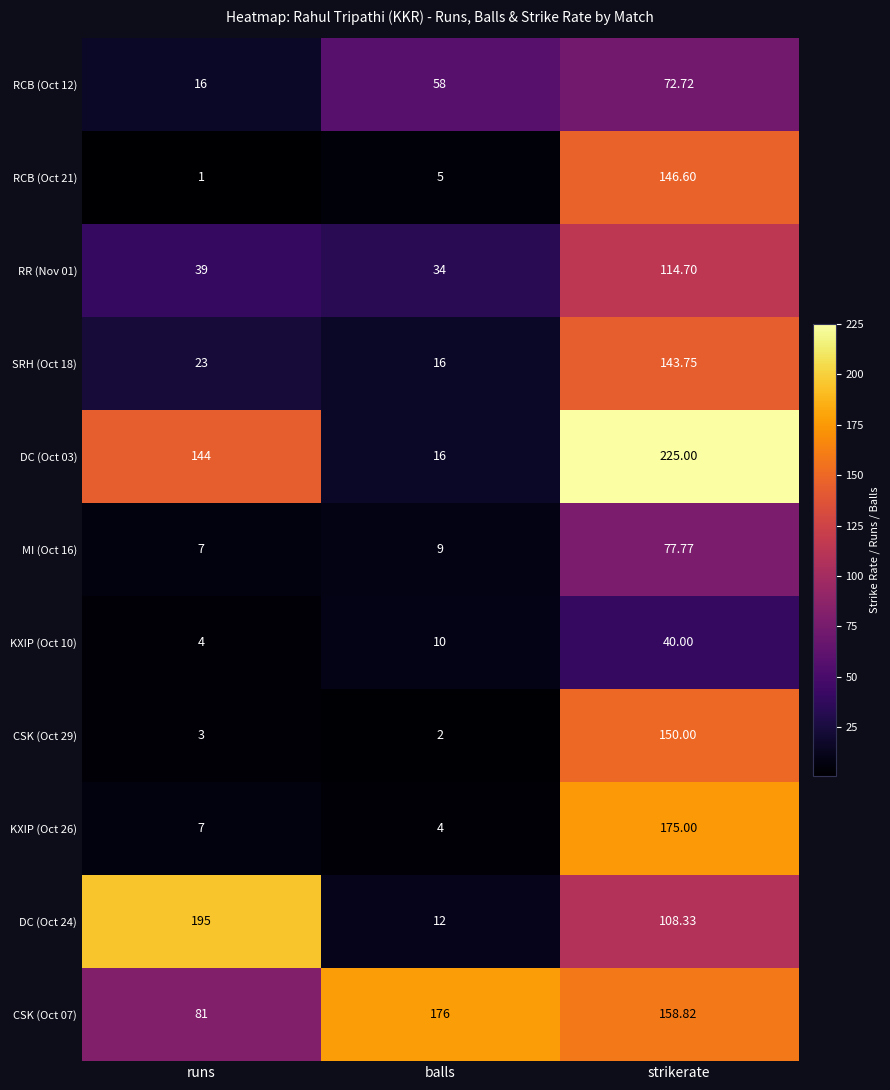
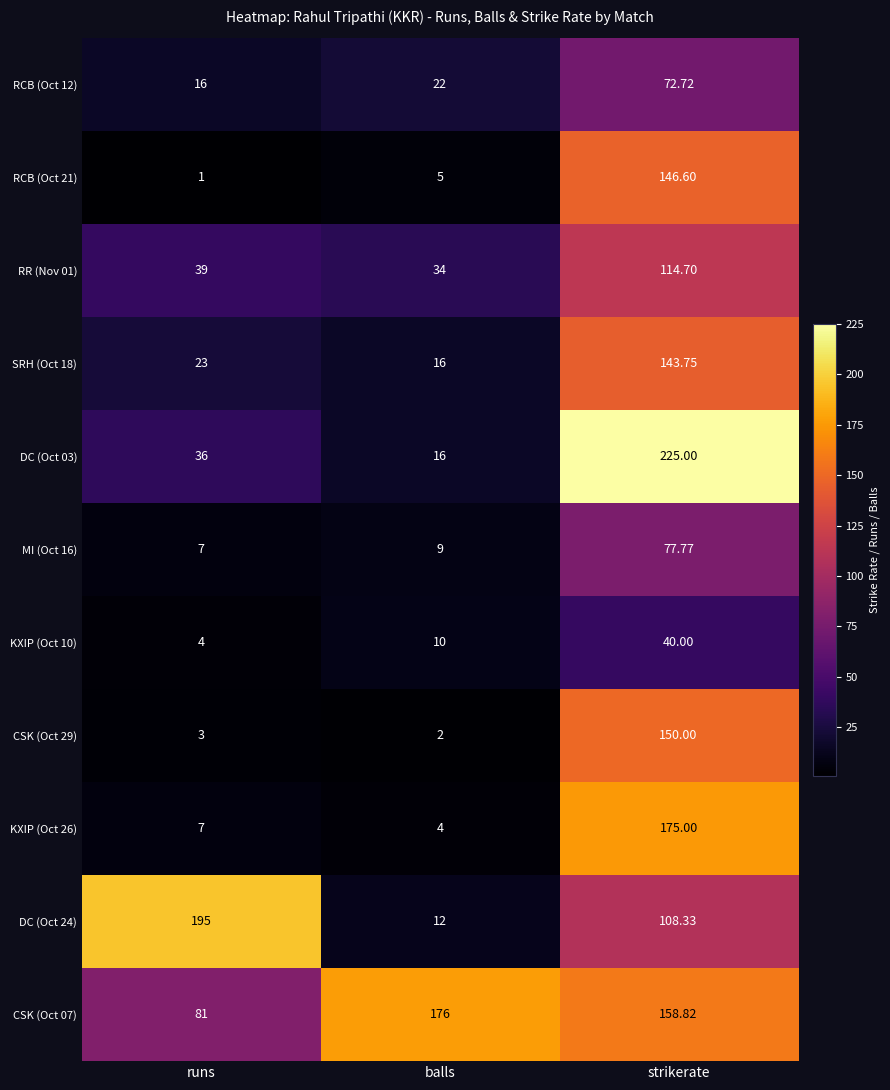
RCB (Oct 12), balls: 58 -> 22
DC (Oct 03), runs: 144 -> 36
